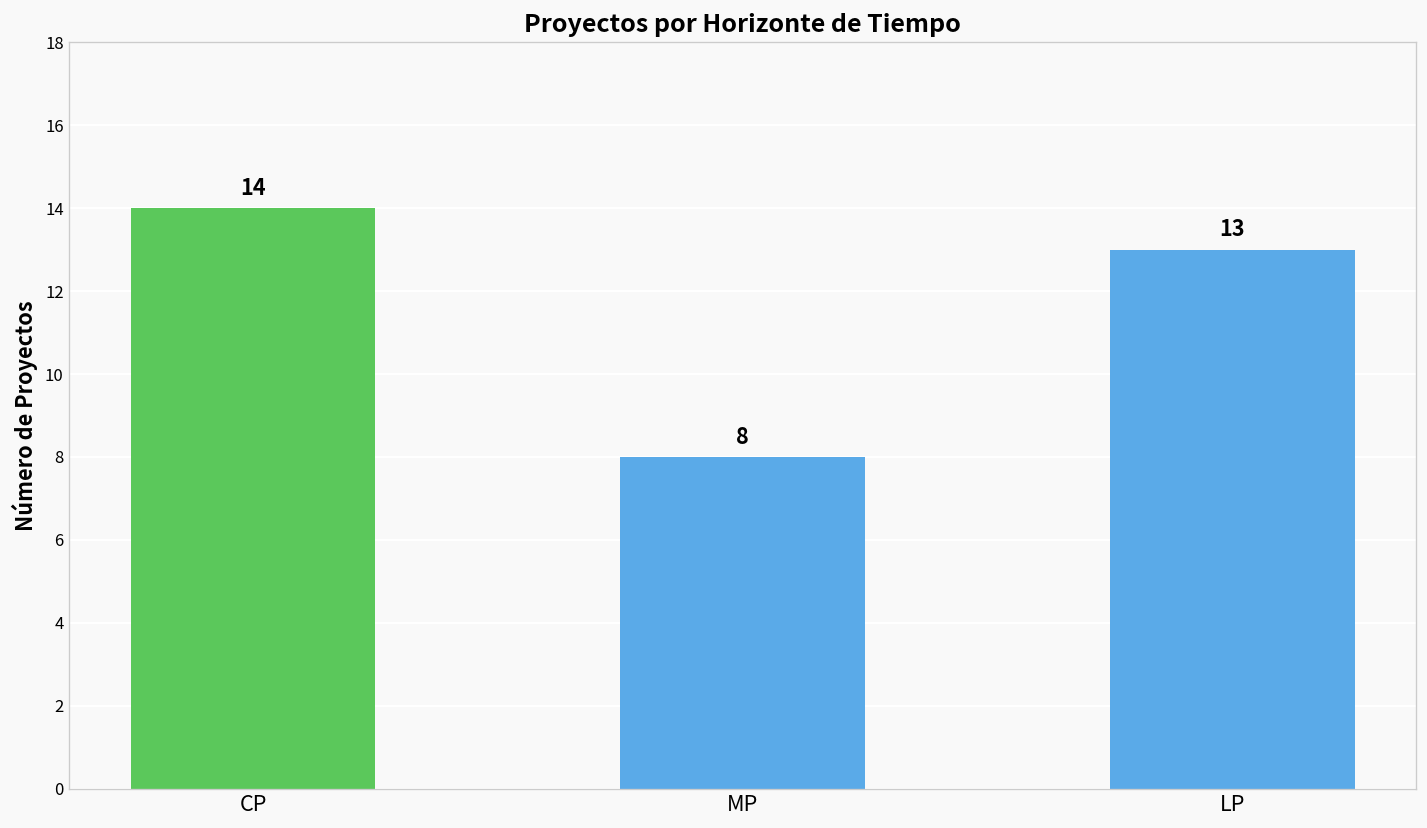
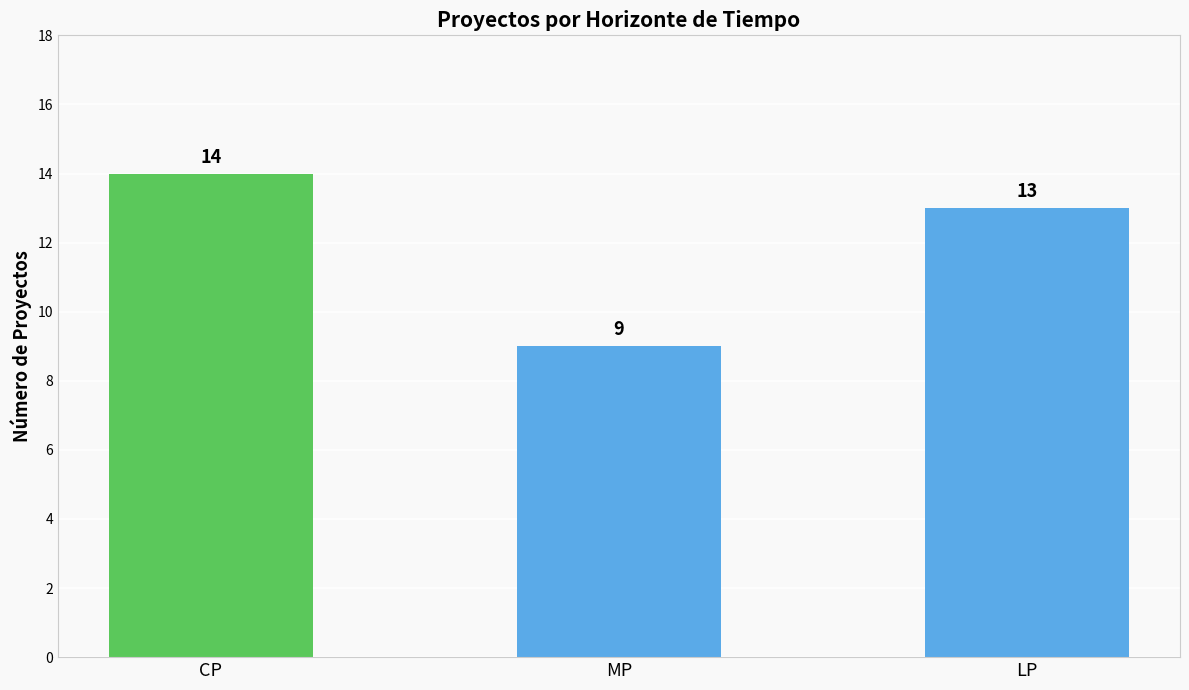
MP: 8 -> 9
